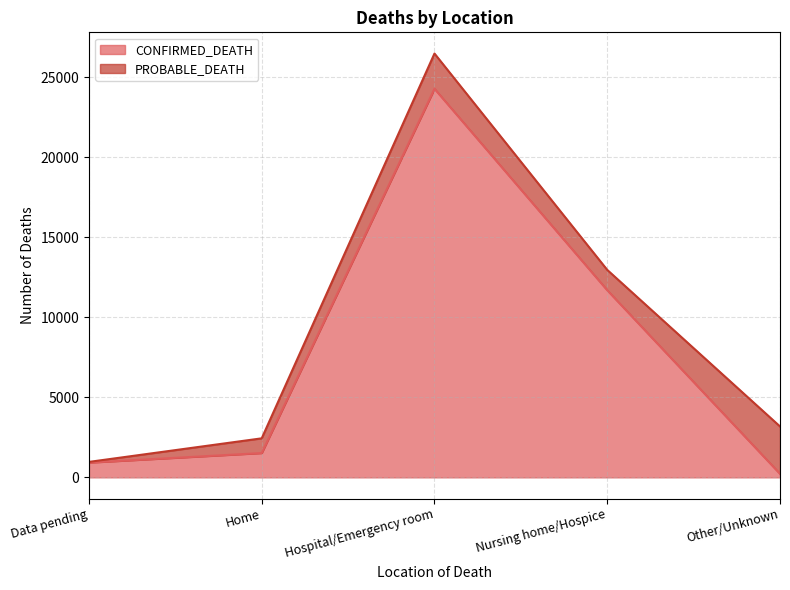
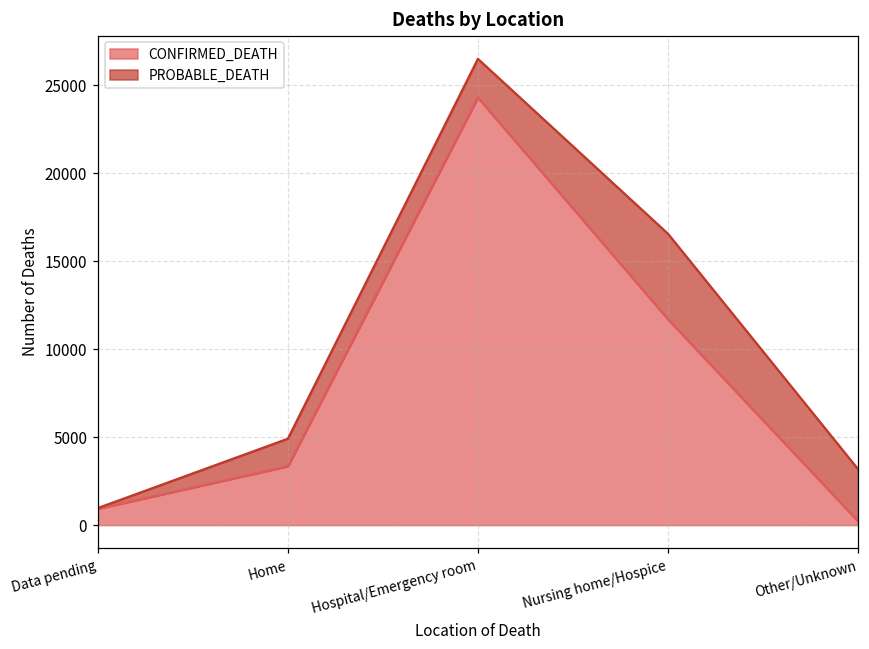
CONFIRMED_DEATH, Home: 1500 -> 3300
PROBABLE_DEATH, Home: 900 -> 1600
PROBABLE_DEATH, Nursing home/Hospice: 1300 -> 4900
